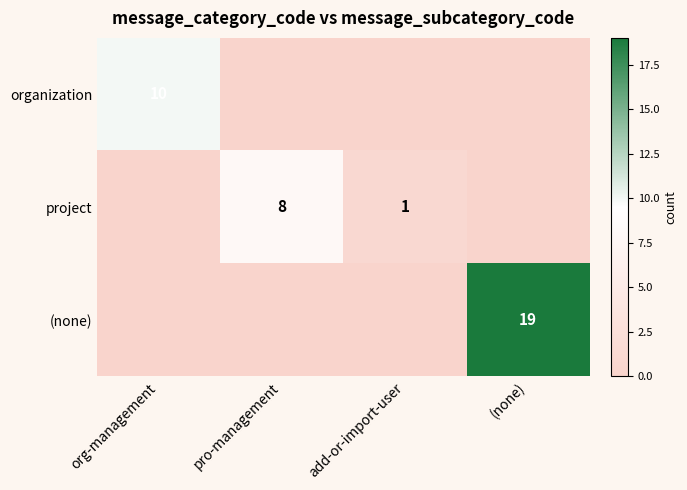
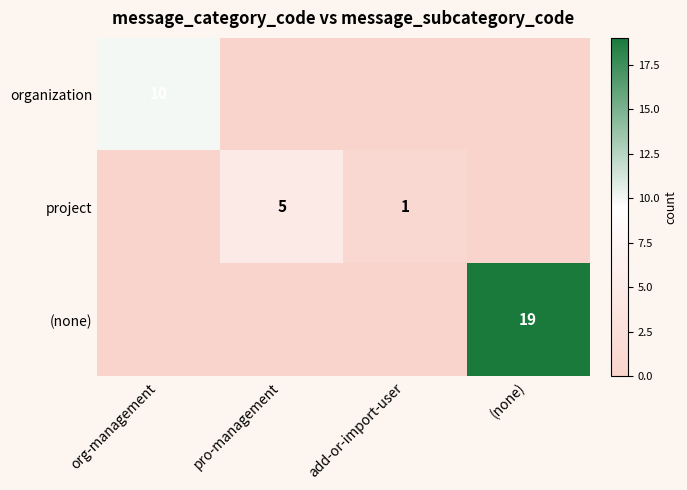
project, pro-management: 8 -> 5
